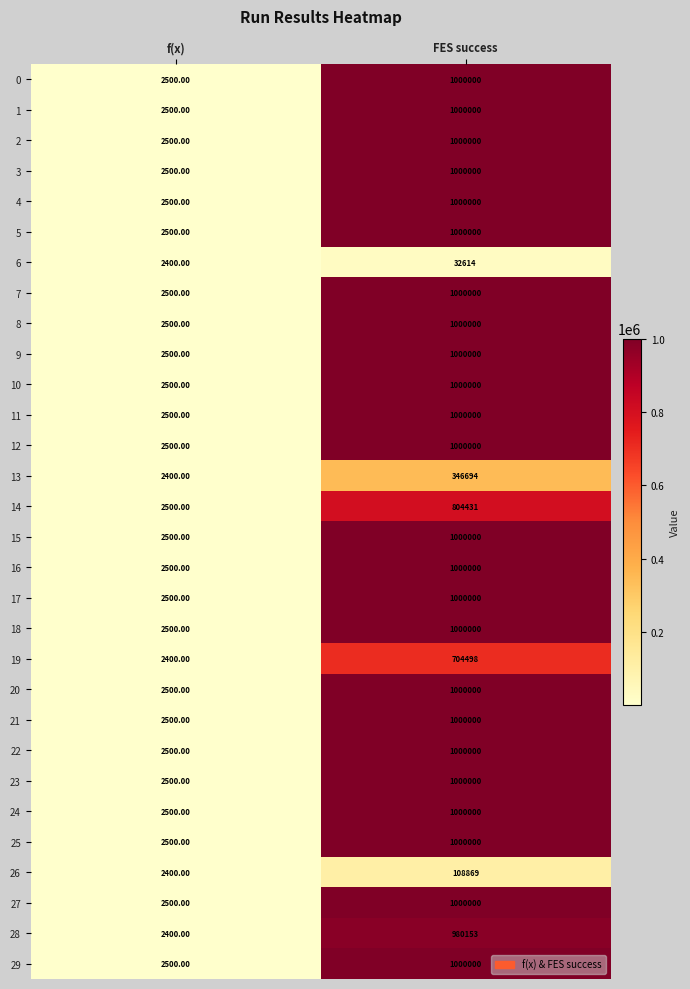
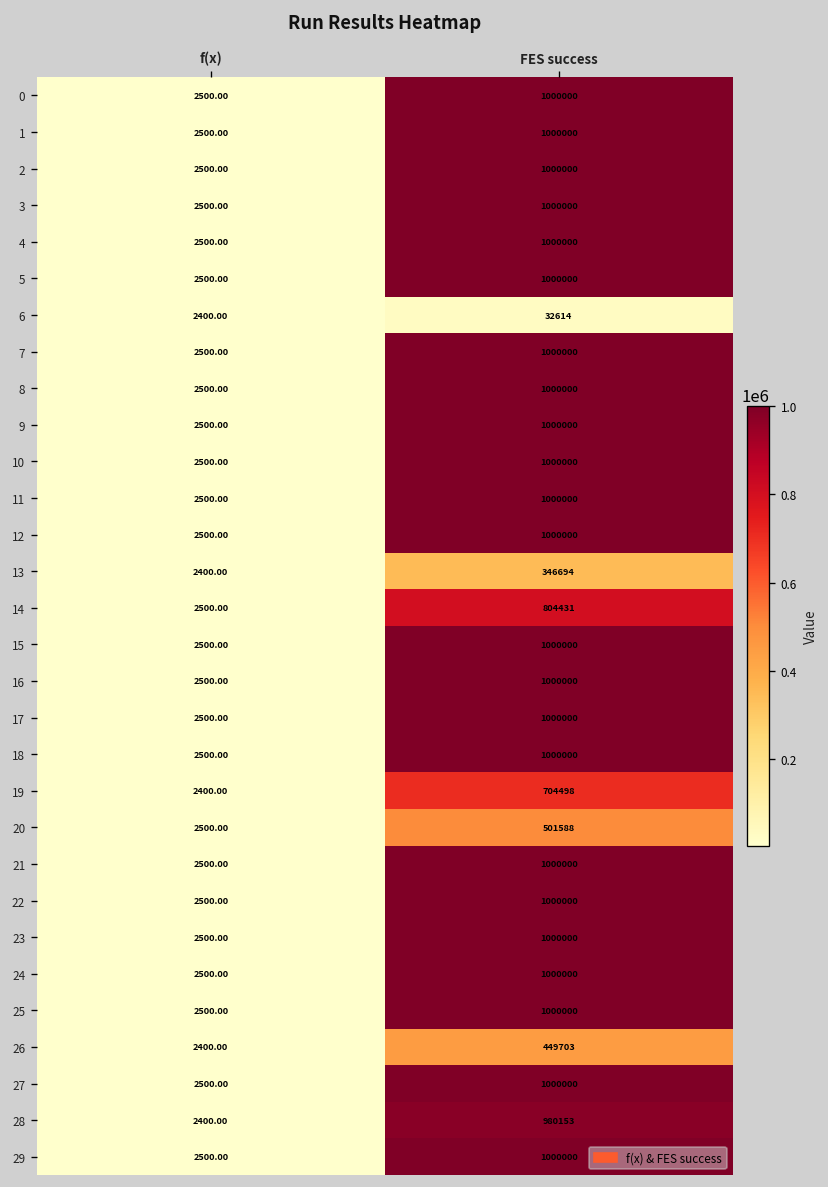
20, FES success: 1000000 -> 501588
26, FES success: 108869 -> 449703
